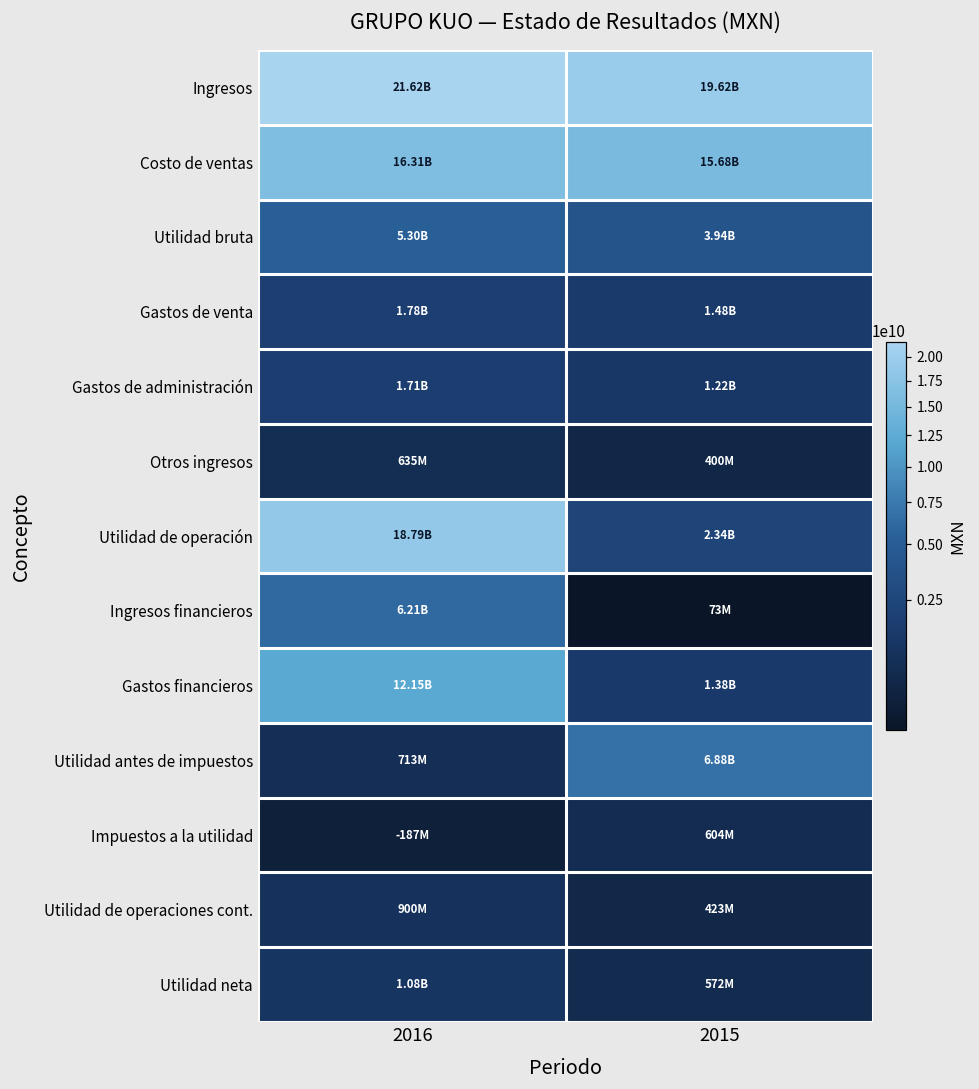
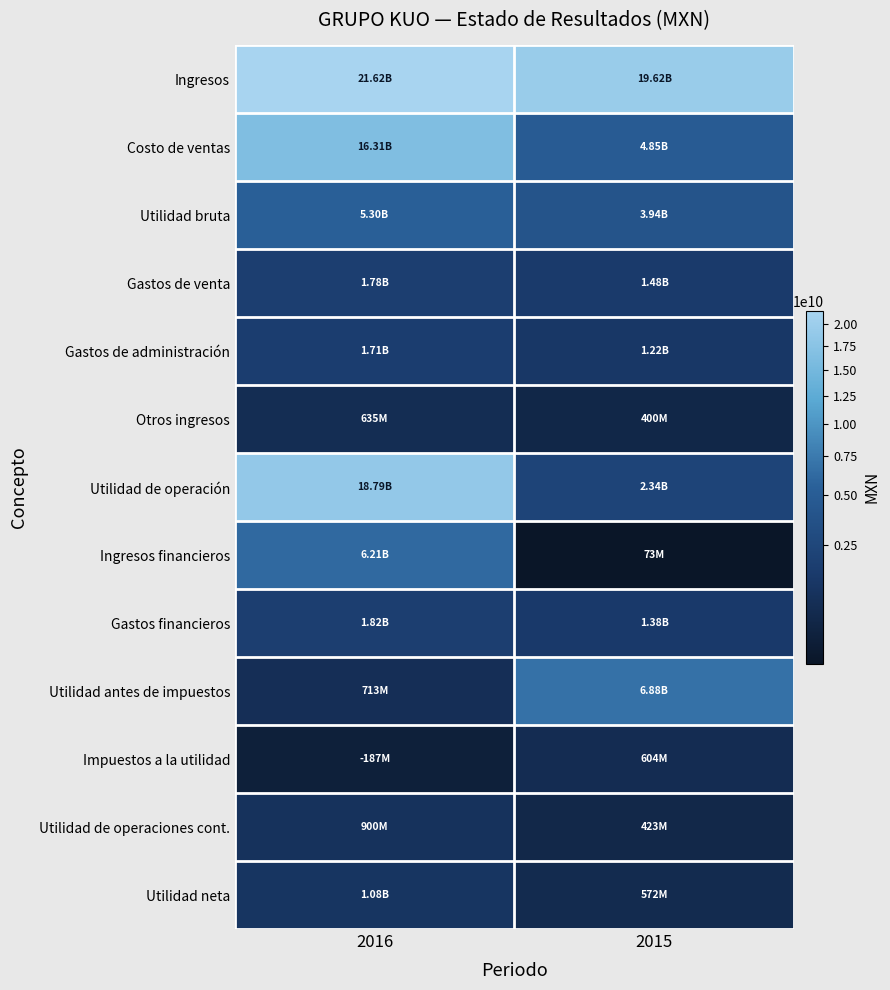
Costo de ventas, 2015: 15.68B -> 4.85B
Gastos financieros, 2016: 12.15B -> 1.82B
